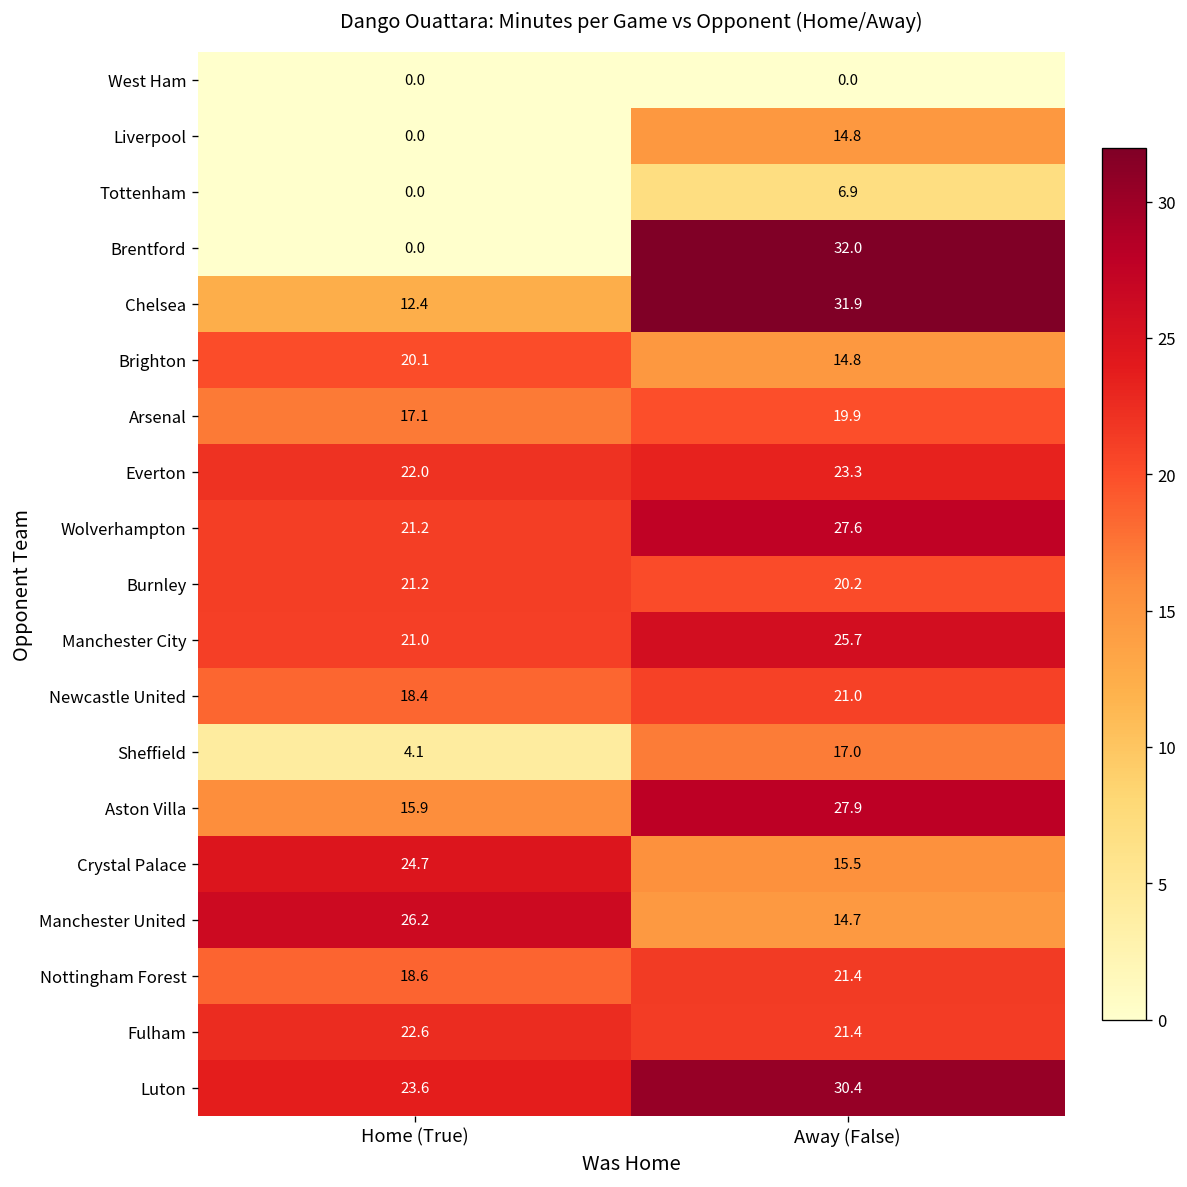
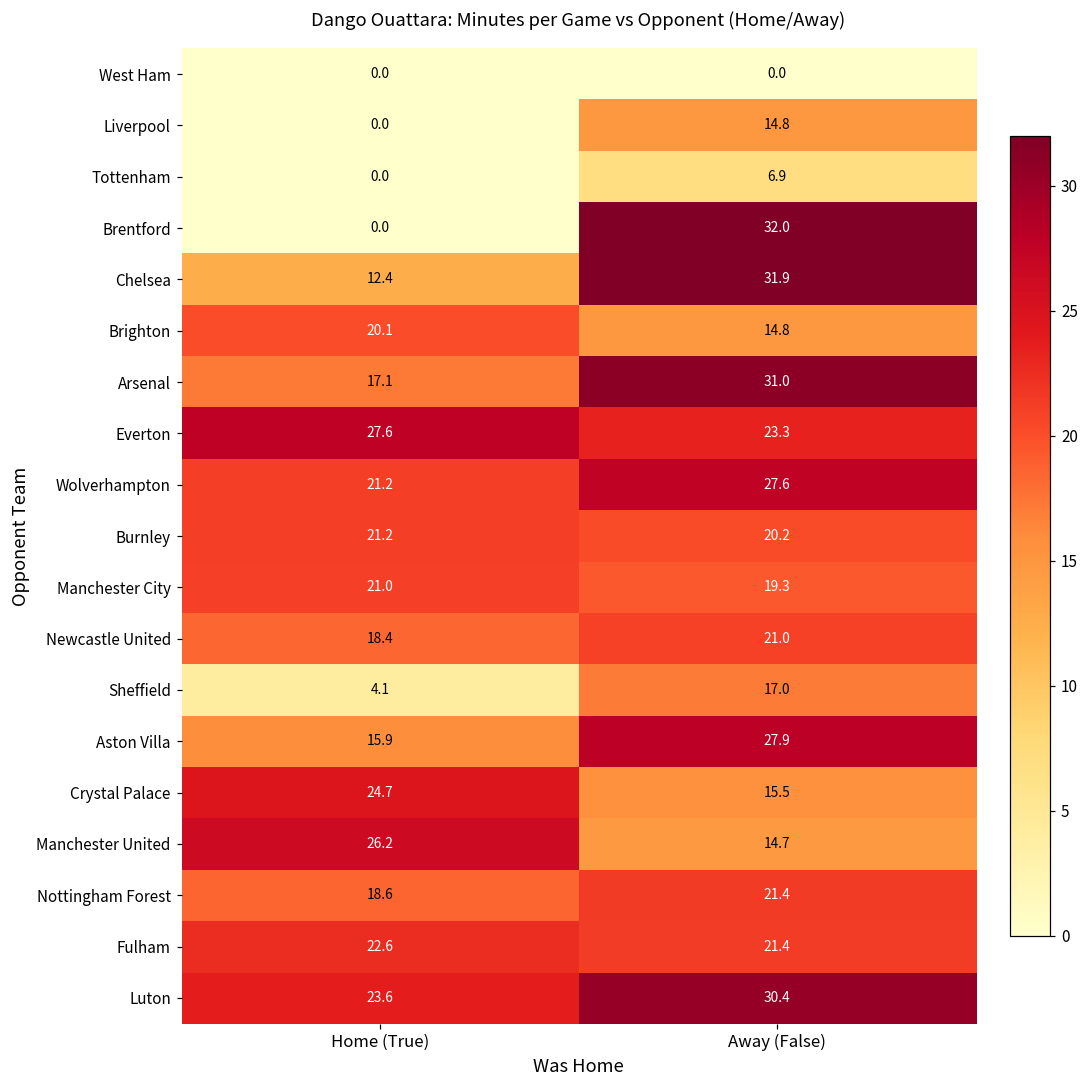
Arsenal, Away (False): 19.9 -> 31.0
Everton, Home (True): 22.0 -> 27.6
Manchester City, Away (False): 25.7 -> 19.3
